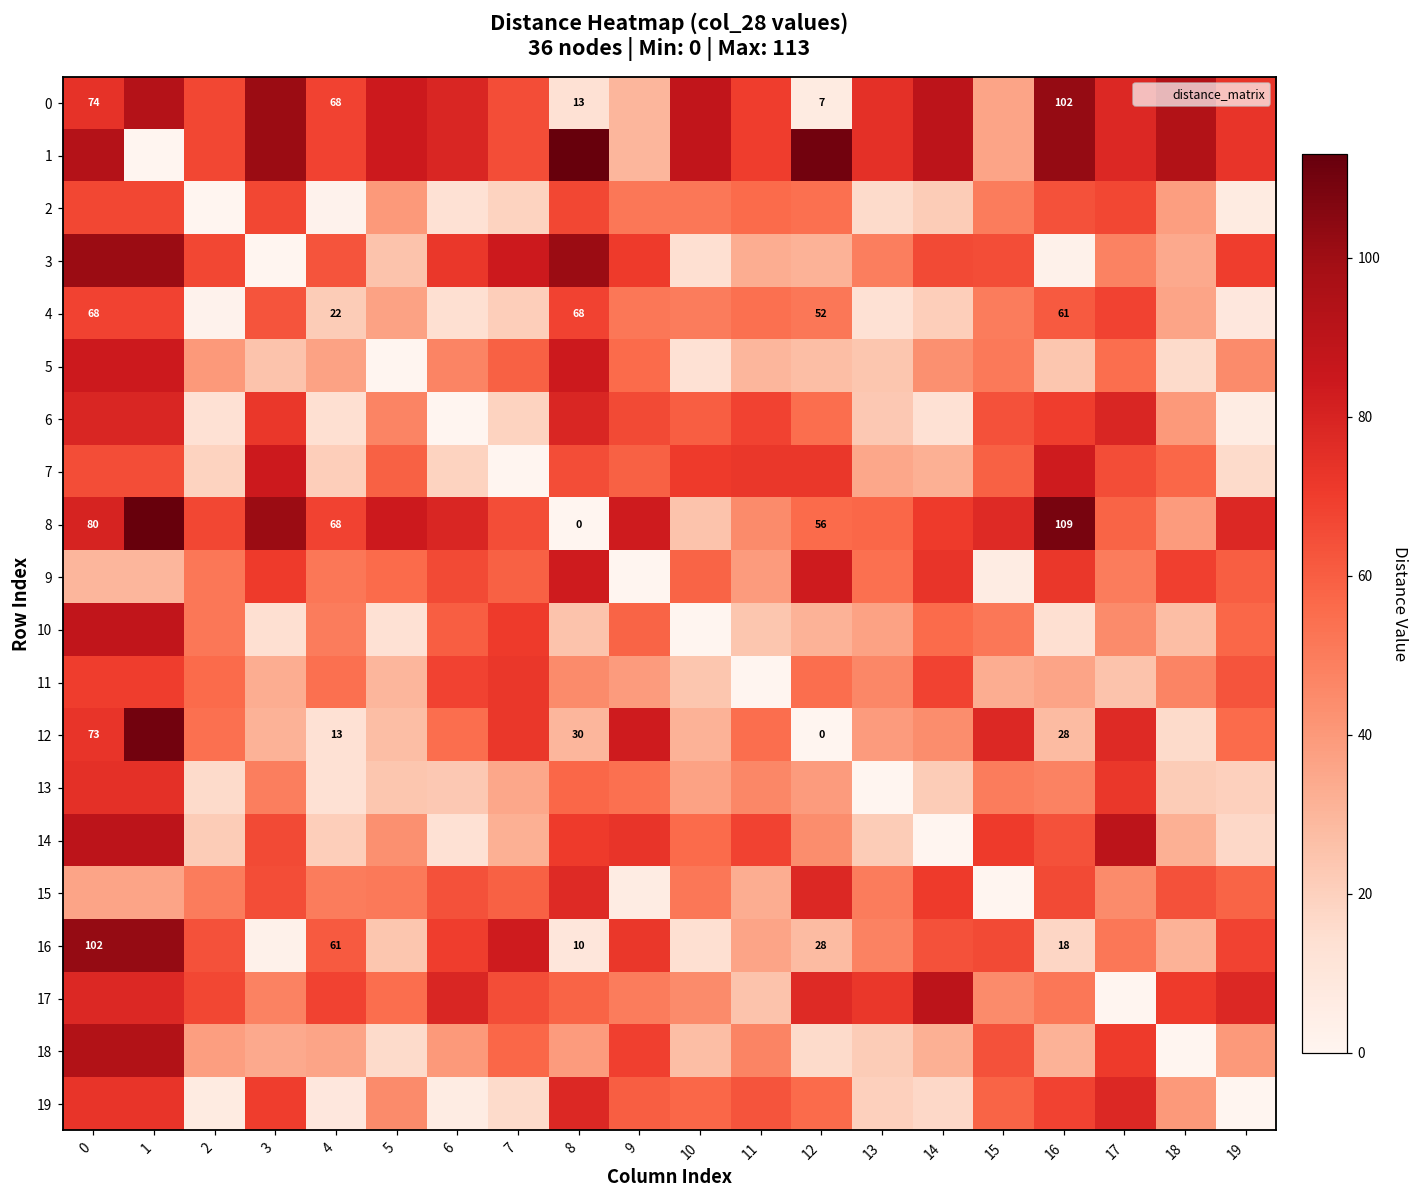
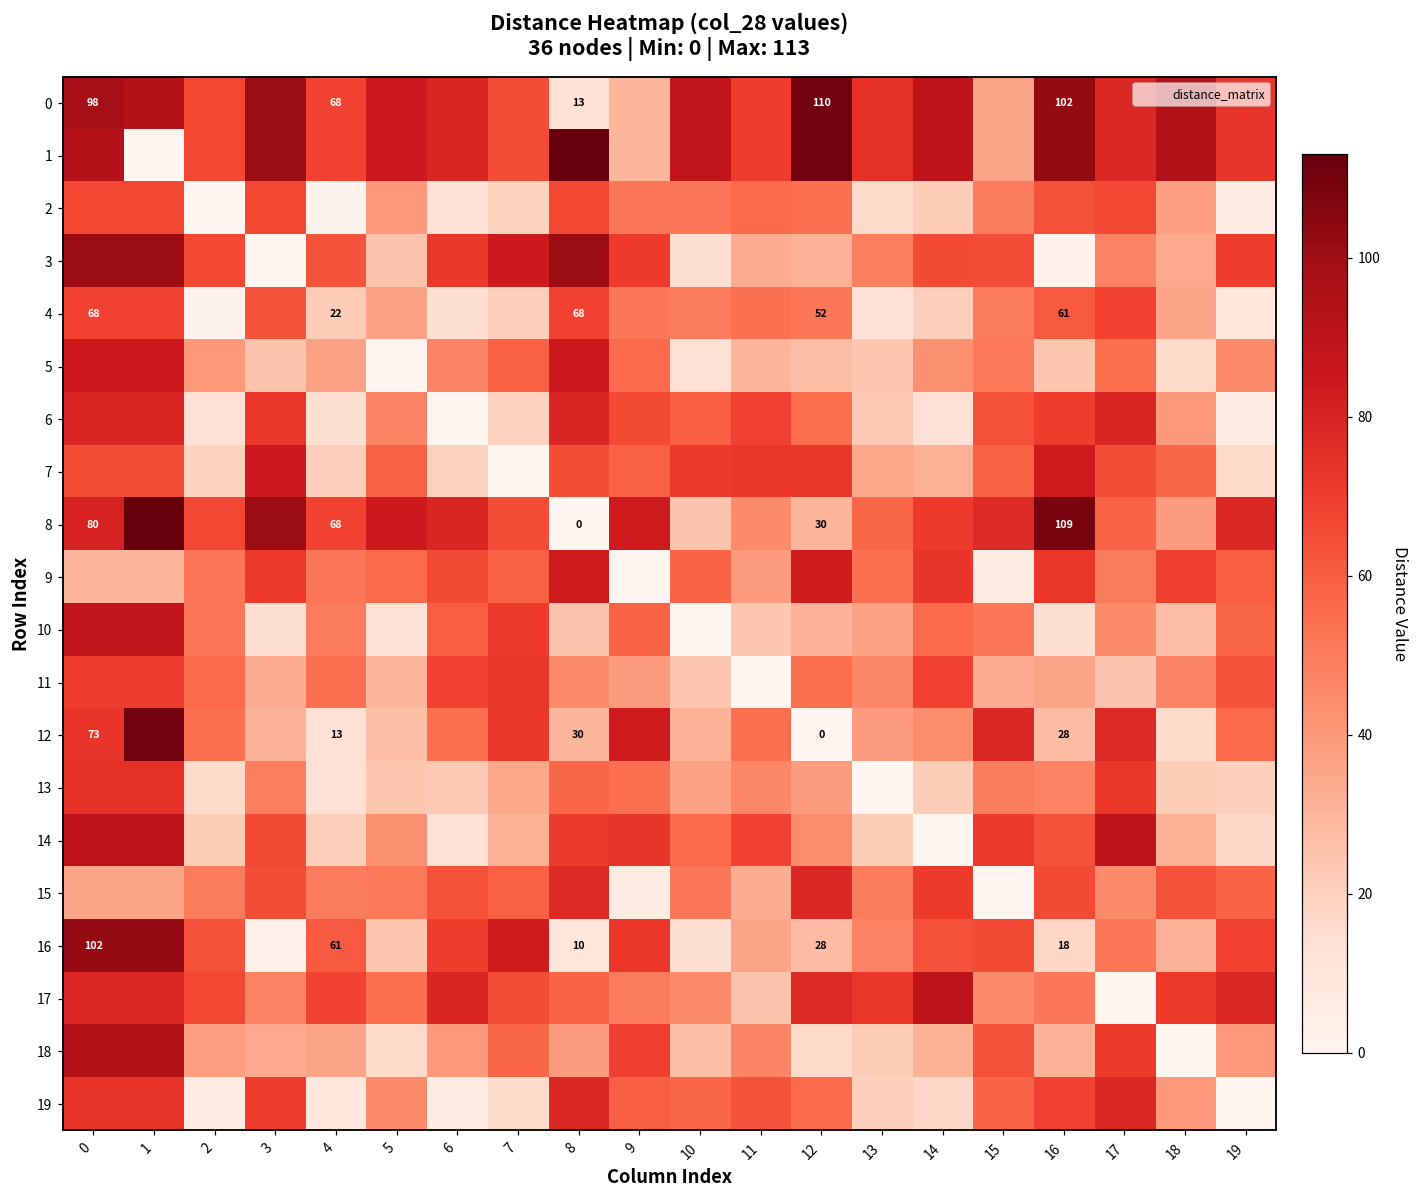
0, 0: 74 -> 98
0, 12: 7 -> 110
8, 12: 56 -> 30
